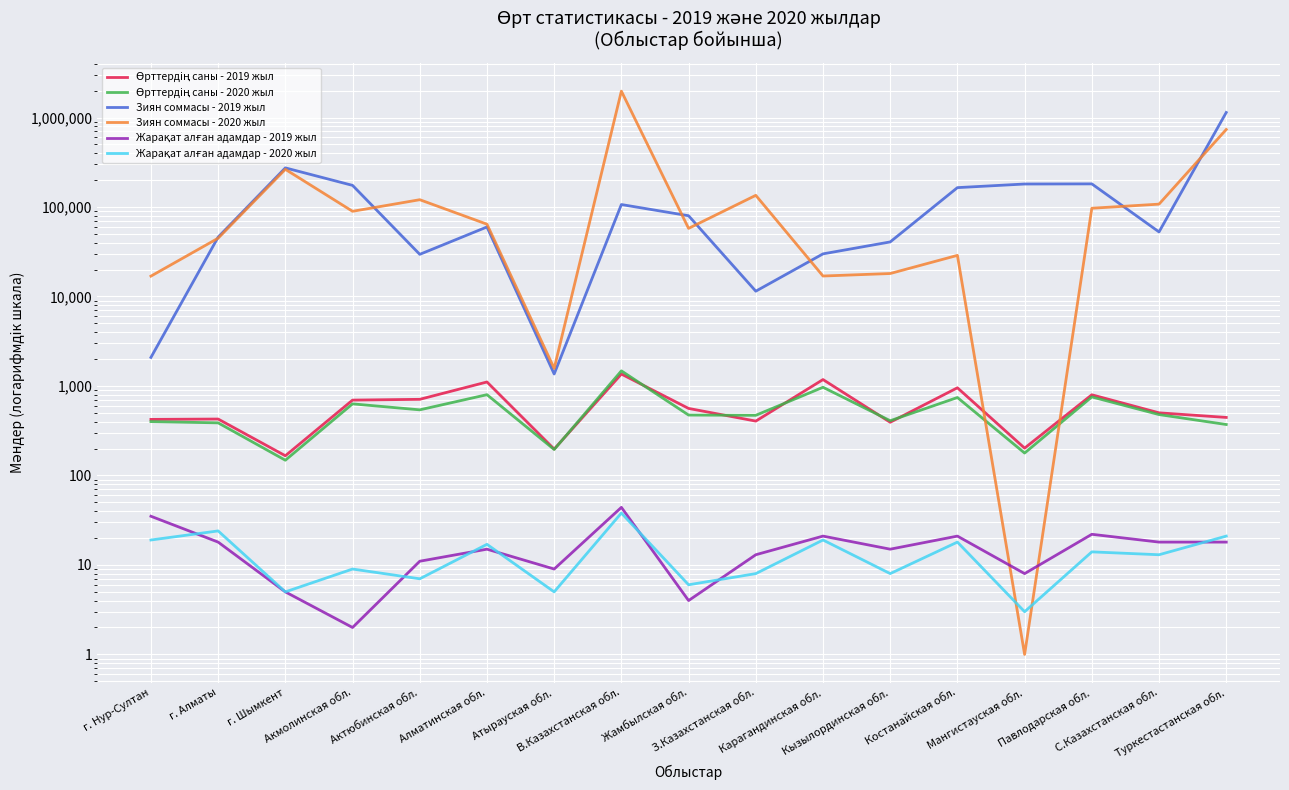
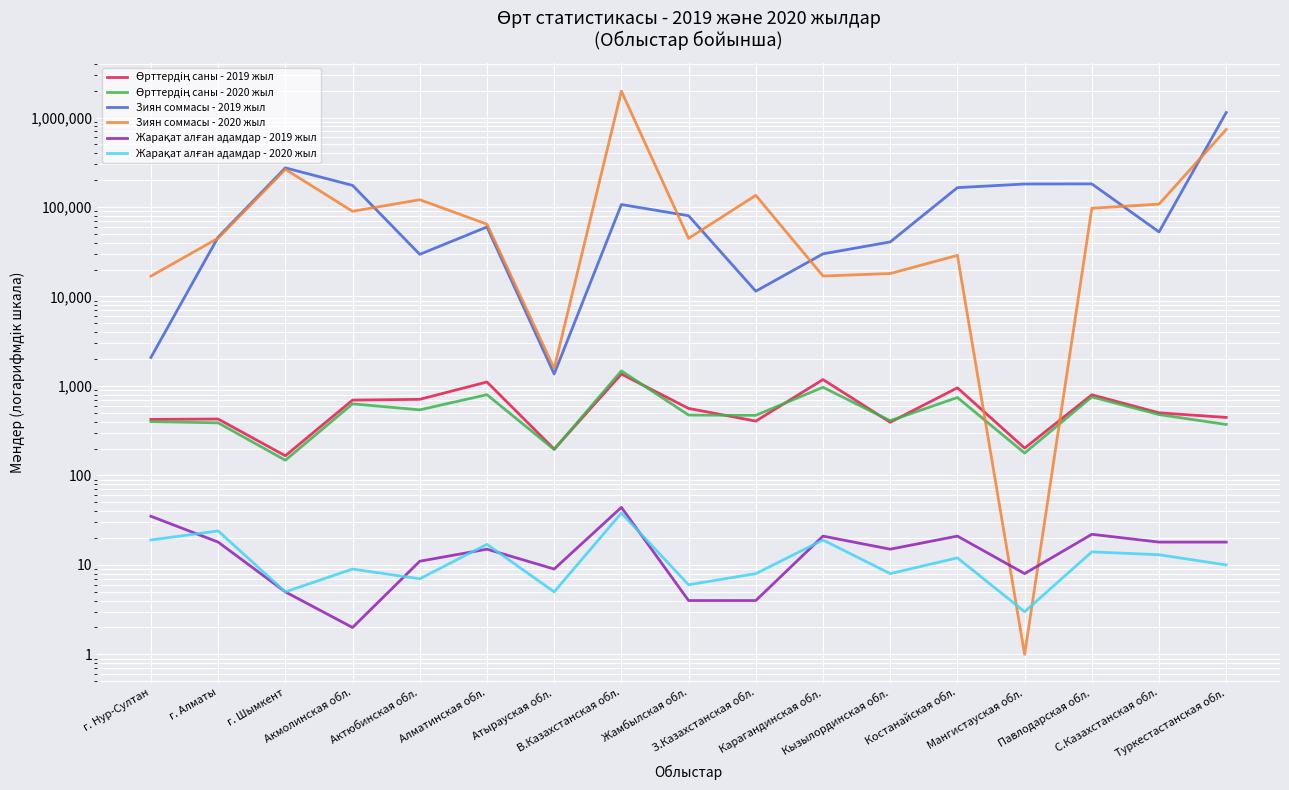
Зиян соммасы - 2020 жыл, Жамбылская обл.: 60,000 -> 40,000
Жарақат алған адамдар - 2019 жыл, З.Казахстанская обл.: 13 -> 4
Жарақат алған адамдар - 2020 жыл, Костанайская обл.: 18 -> 12
Жарақат алған адамдар - 2020 жыл, Туркестастанская обл.: 21 -> 10
